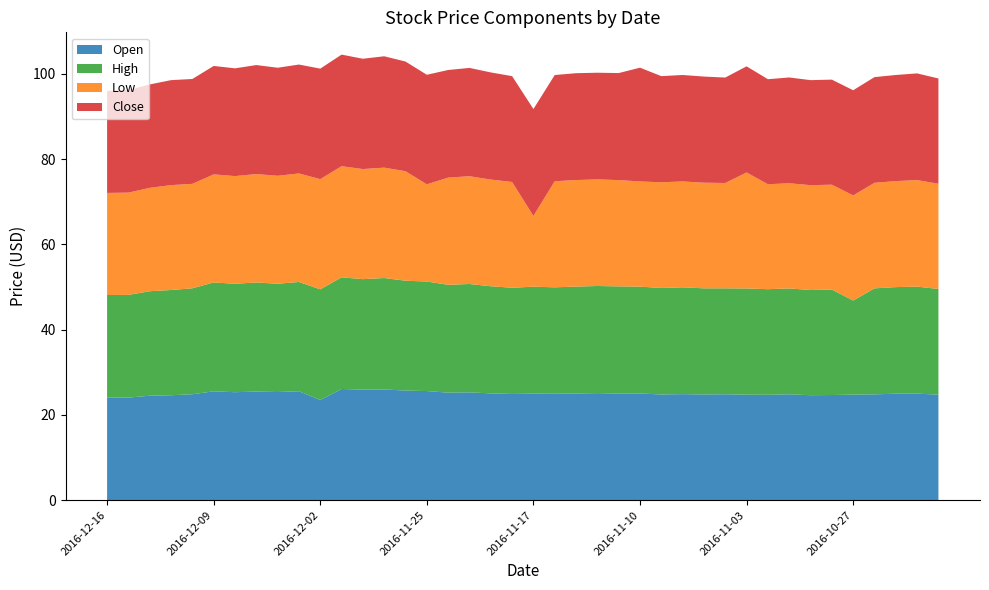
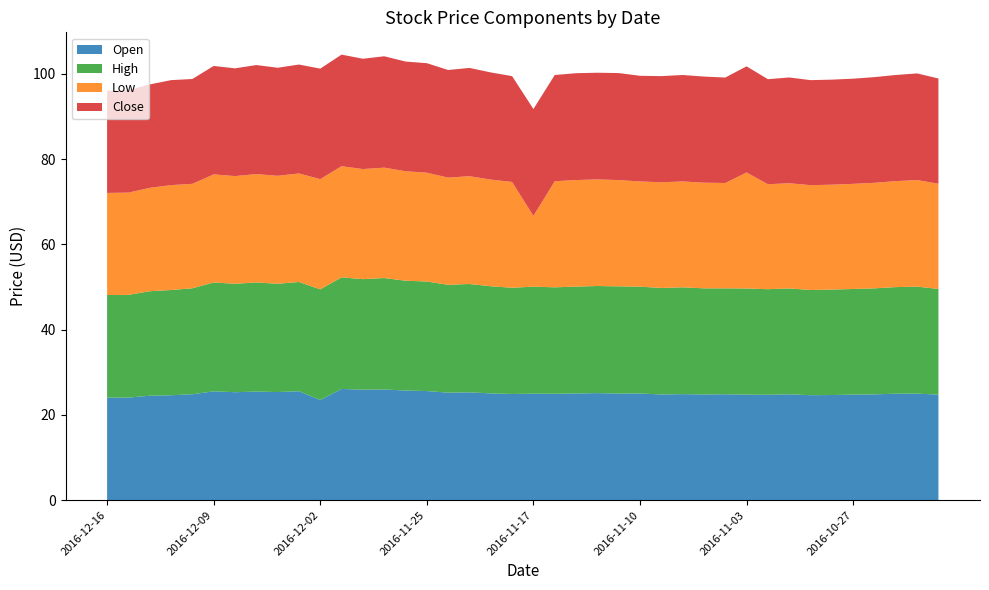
Low, 2016-11-25: 23 -> 26
Close, 2016-11-10: 27 -> 25
High, 2016-10-27: 22 -> 25
